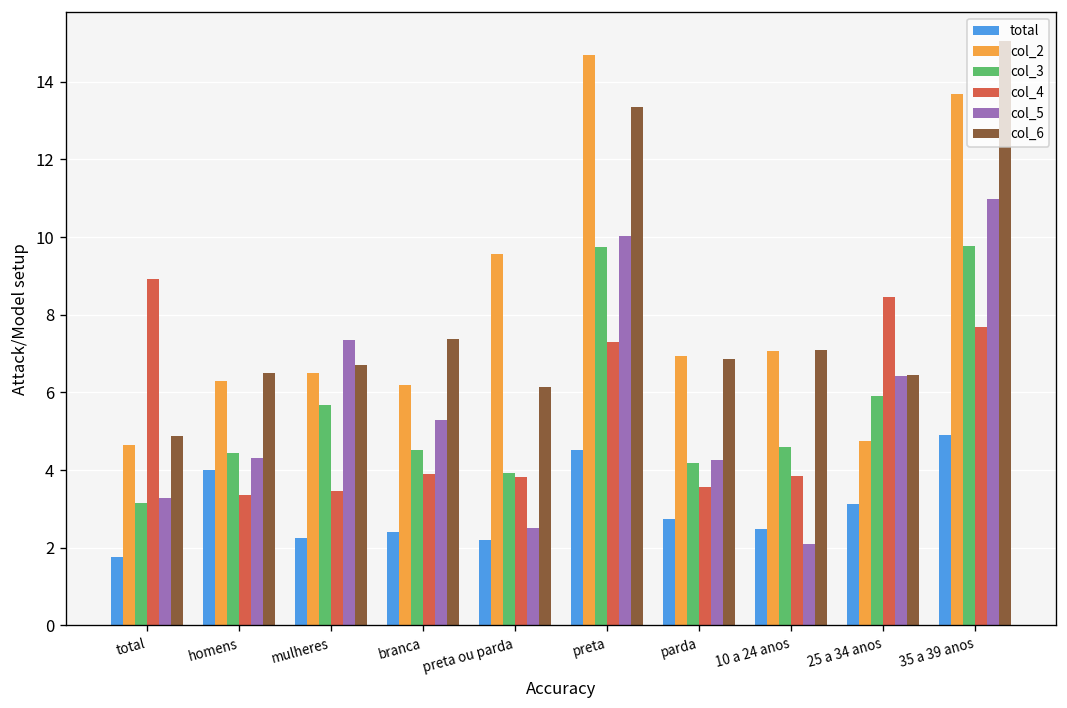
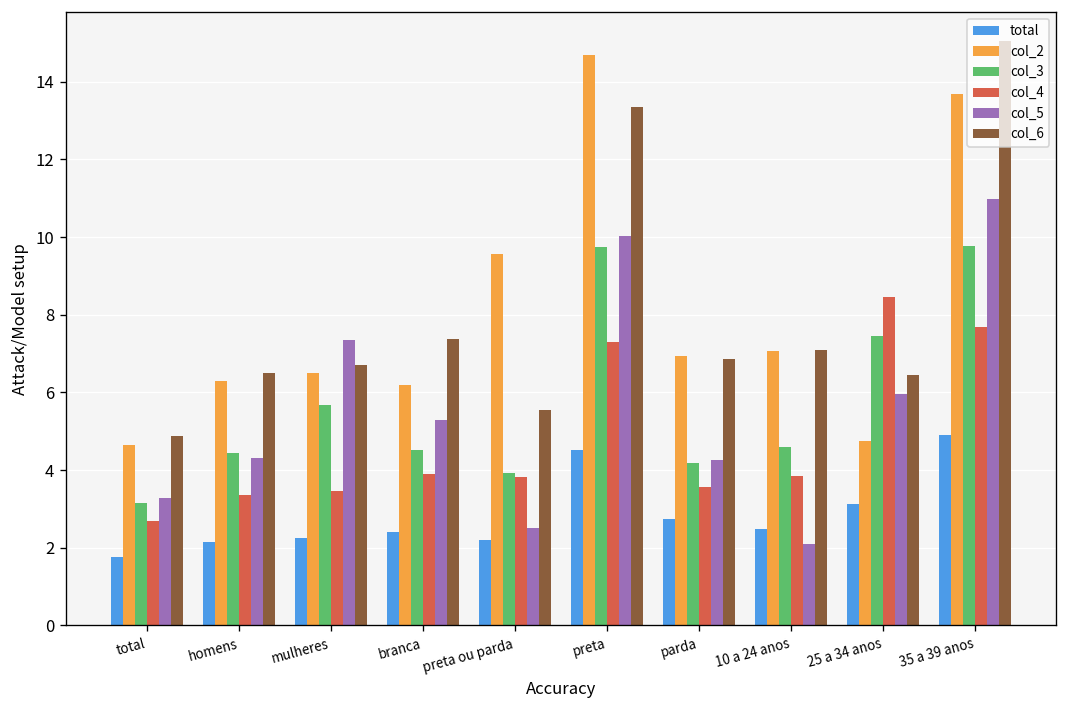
col_4, total: 8.9 -> 2.7
total, homens: 4.0 -> 2.1
col_6, preta ou parda: 6.1 -> 5.5
col_3, 25 a 34 anos: 5.9 -> 7.4
col_5, 25 a 34 anos: 6.4 -> 6.0
